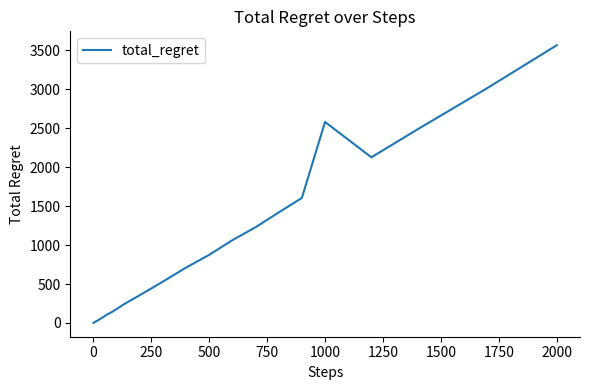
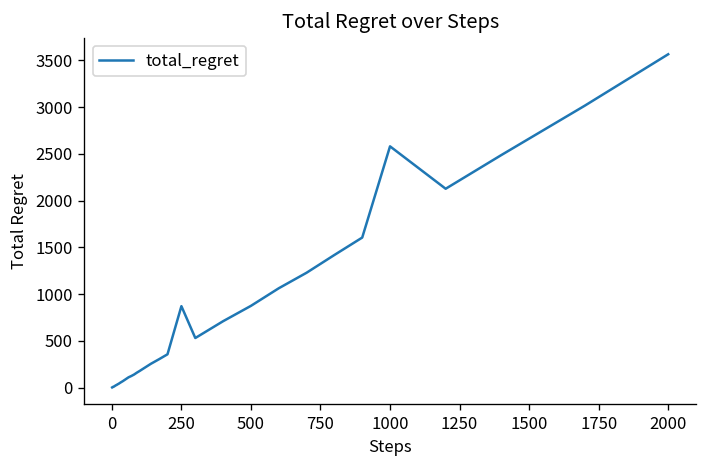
250: 400 -> 900
